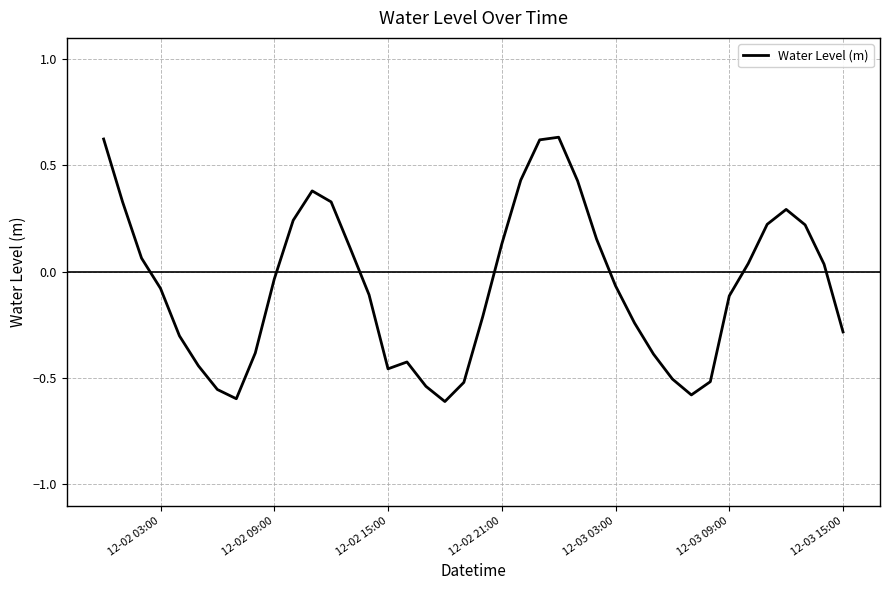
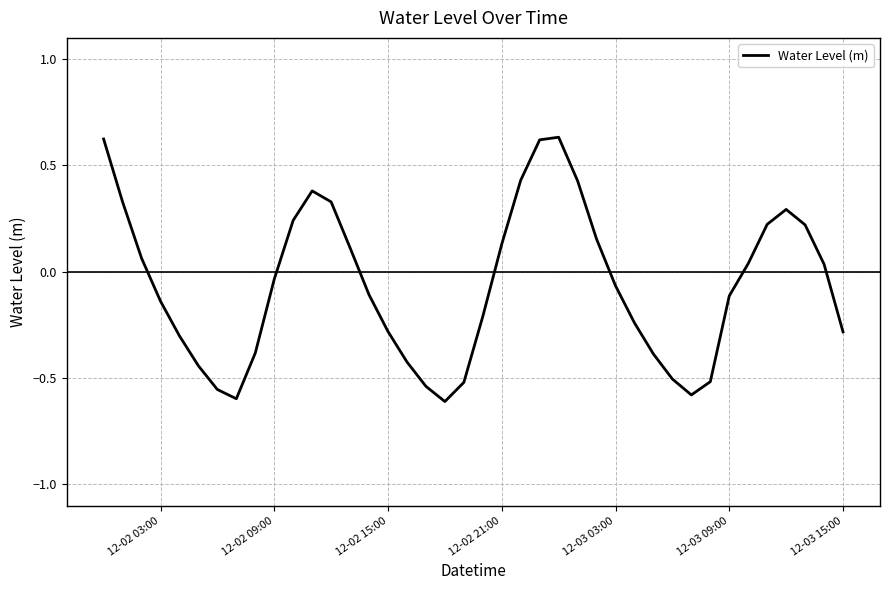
12-02 03:00: -0.08 -> -0.14
12-02 15:00: -0.46 -> -0.28
